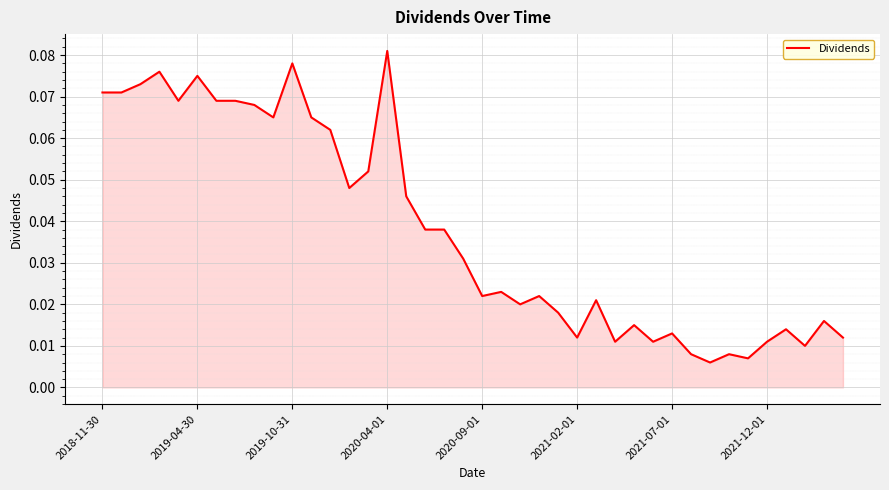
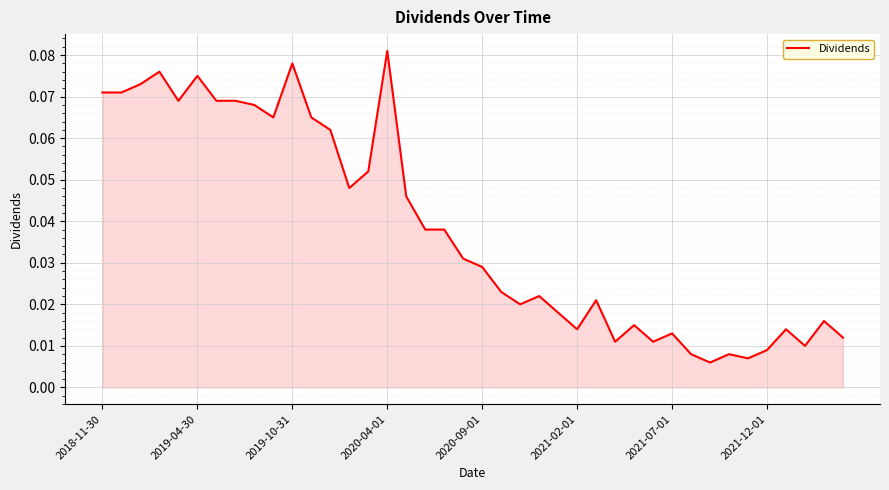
2020-09-01: 0.022 -> 0.029
2021-02-01: 0.012 -> 0.014
2021-12-01: 0.011 -> 0.009
